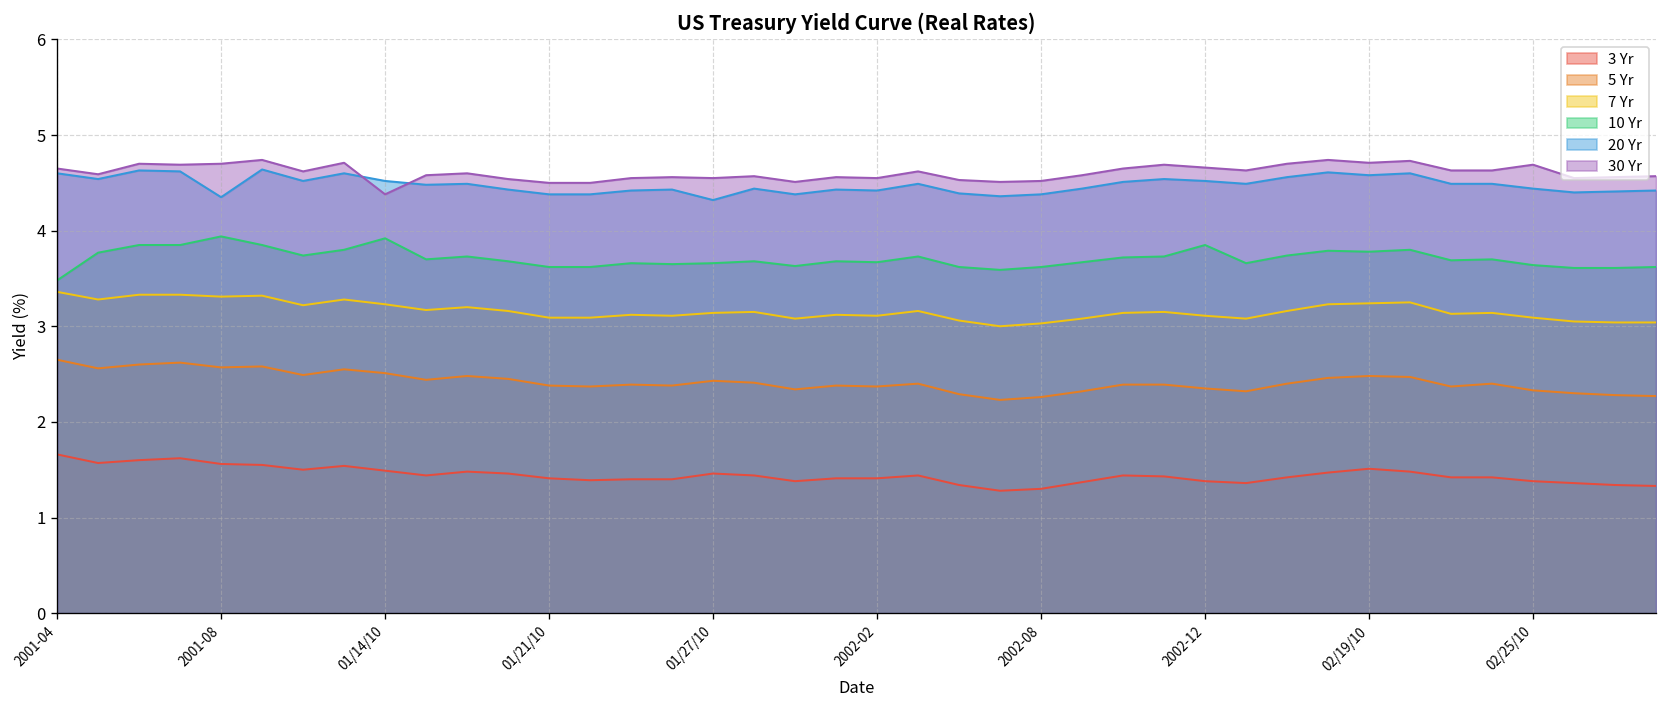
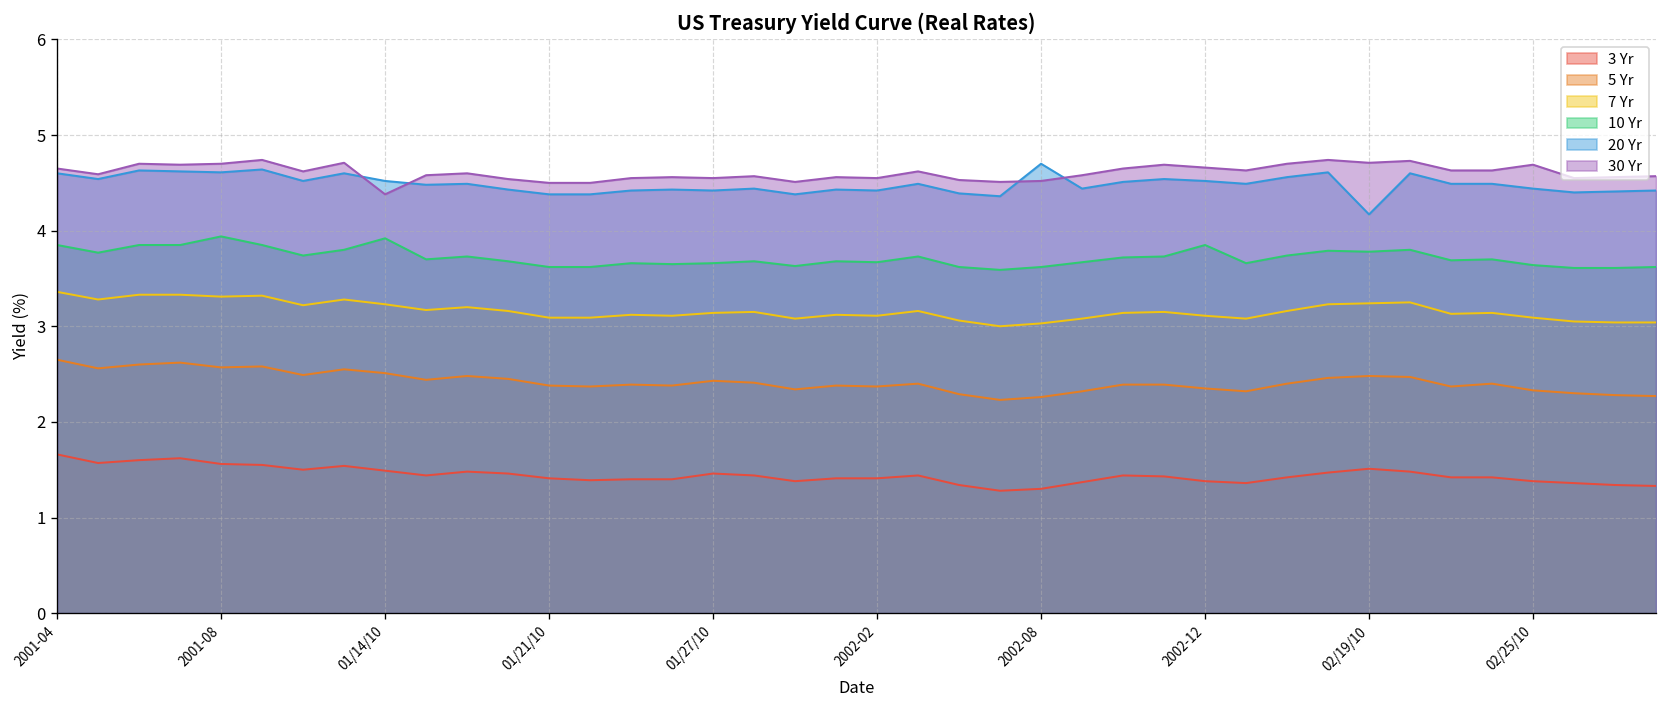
10 Yr, 2001-04: 3.5 -> 3.9
20 Yr, 2001-08: 4.4 -> 4.6
20 Yr, 01/27/10: 4.3 -> 4.4
20 Yr, 2002-08: 4.4 -> 4.7
20 Yr, 02/19/10: 4.6 -> 4.2
